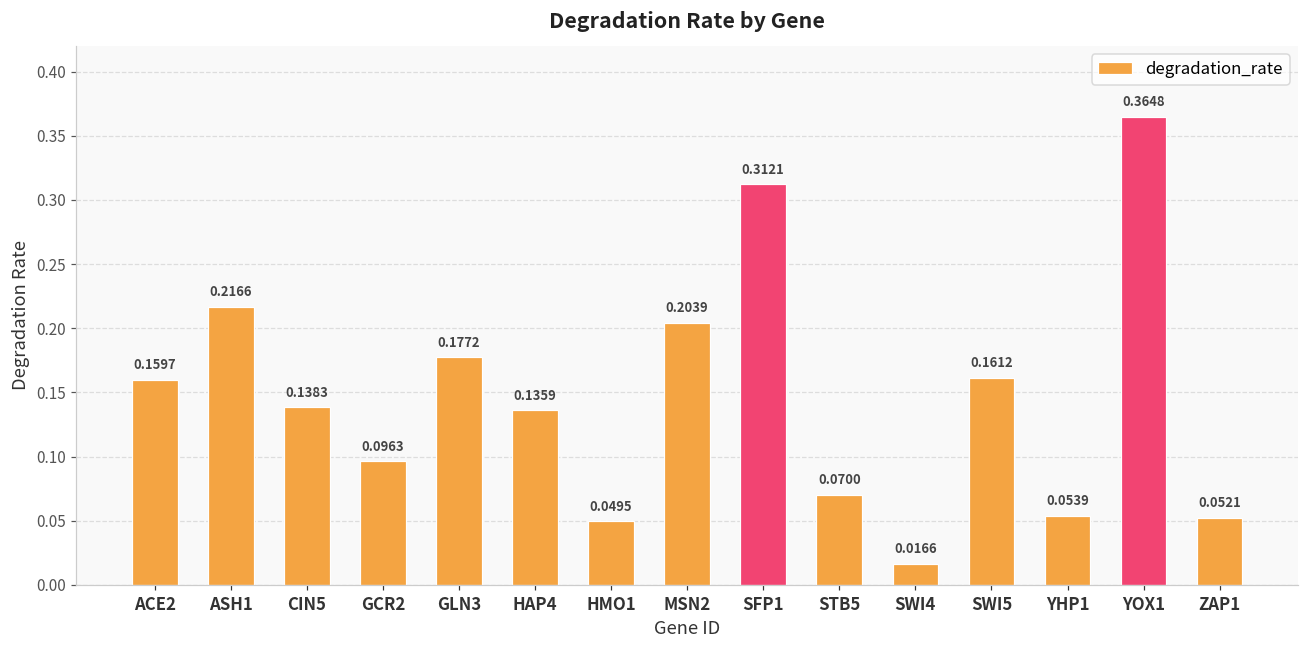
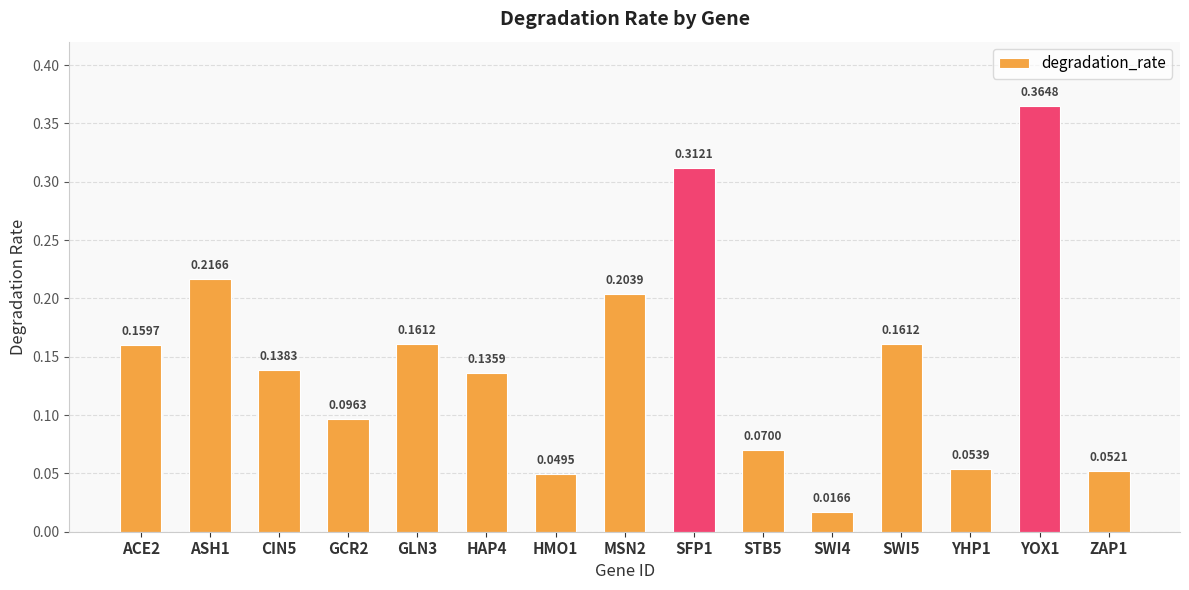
GLN3: 0.1772 -> 0.1612
